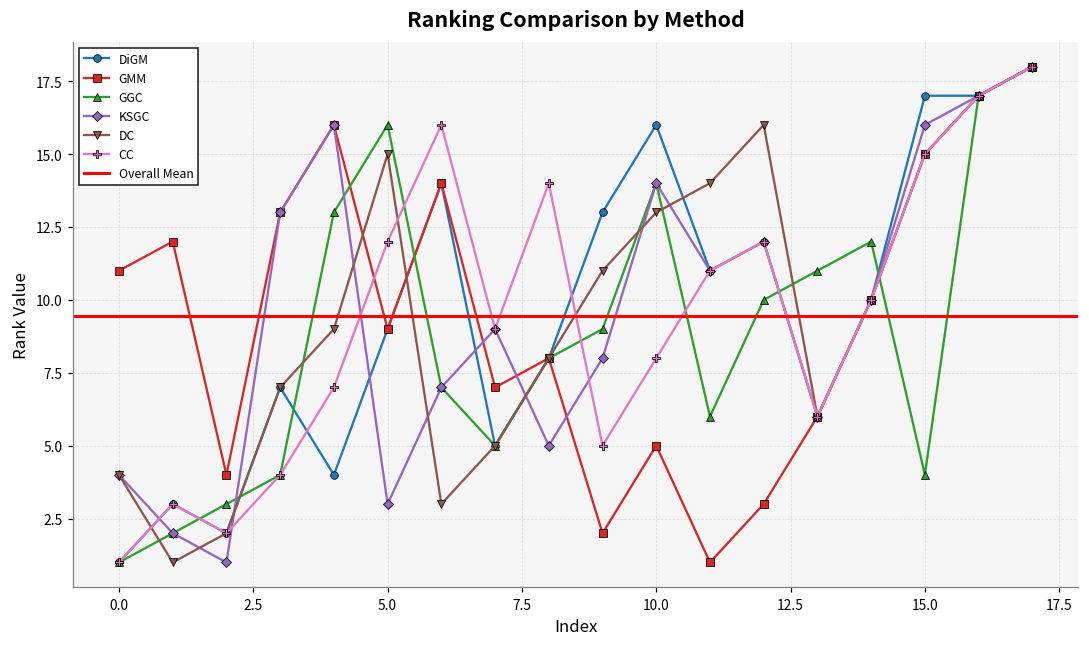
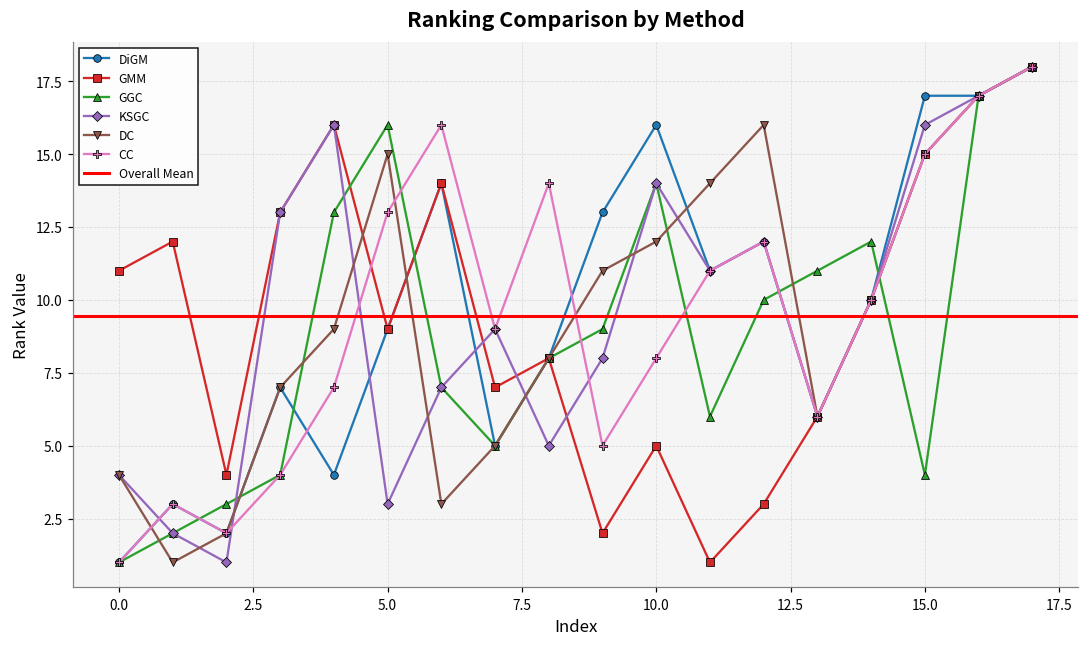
CC, 5.0: 12 -> 13
DC, 10.0: 13 -> 12
